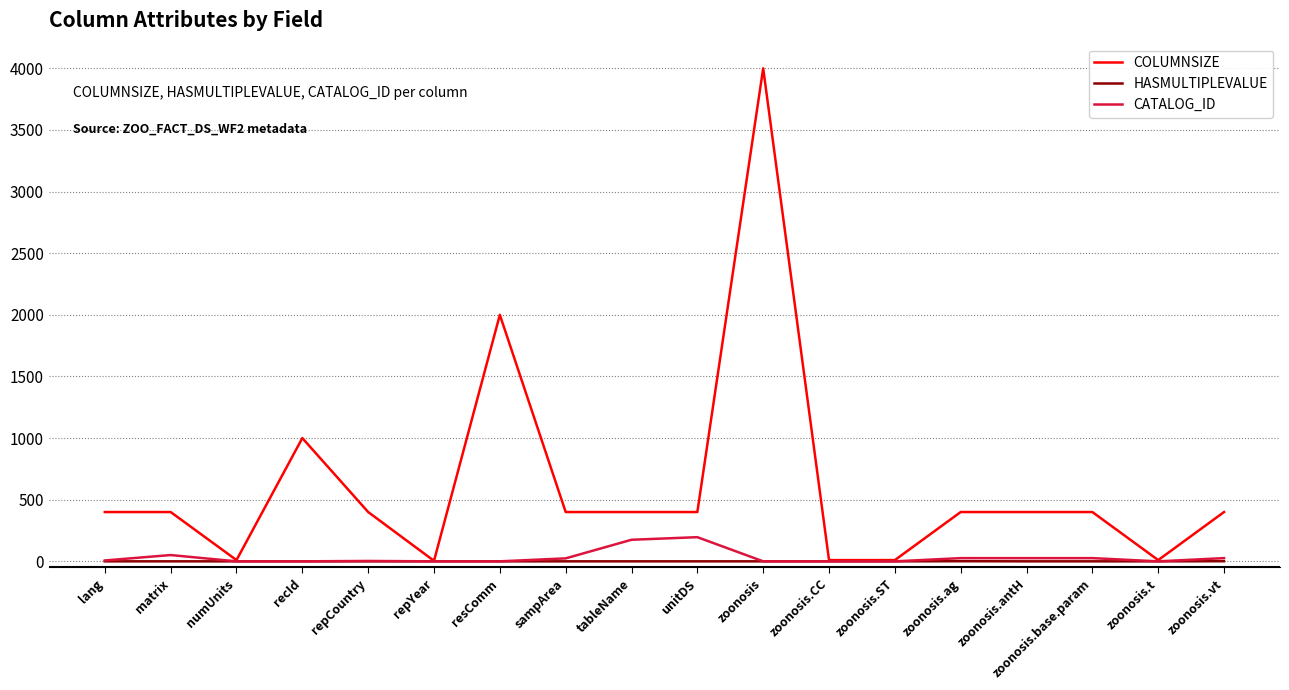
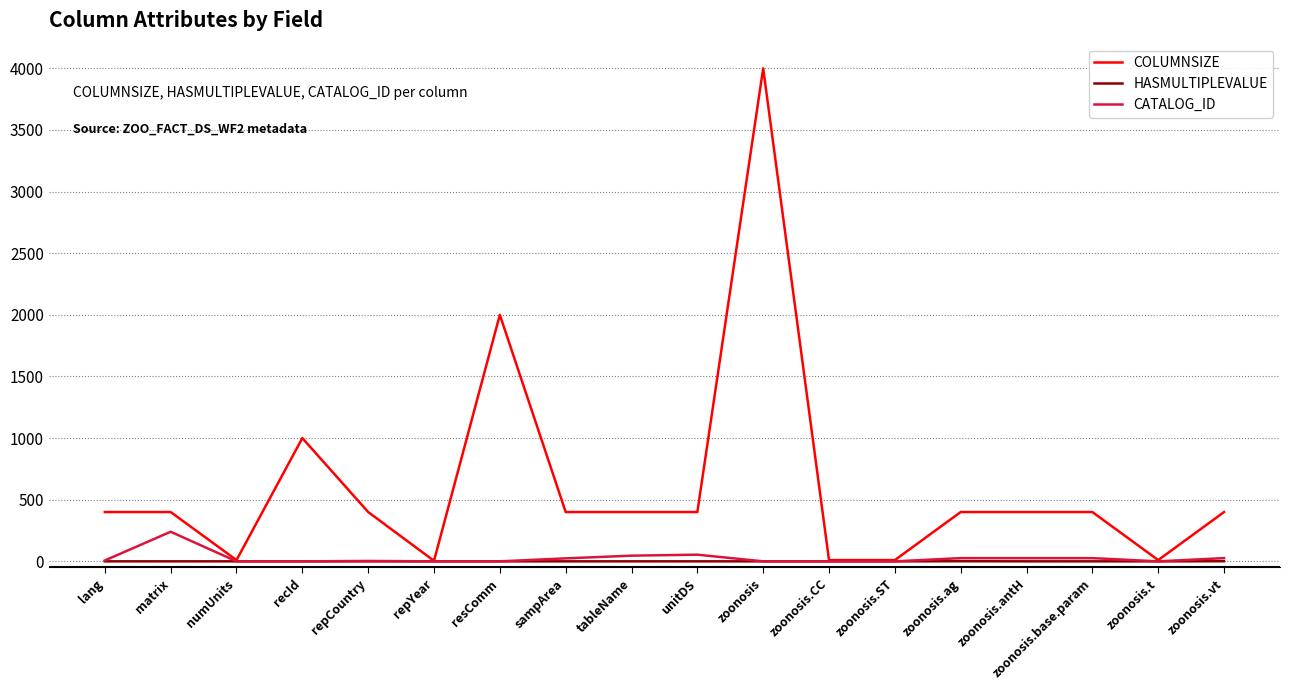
CATALOG_ID, matrix: 50 -> 240
CATALOG_ID, tableName: 180 -> 50
CATALOG_ID, unitDS: 200 -> 50
